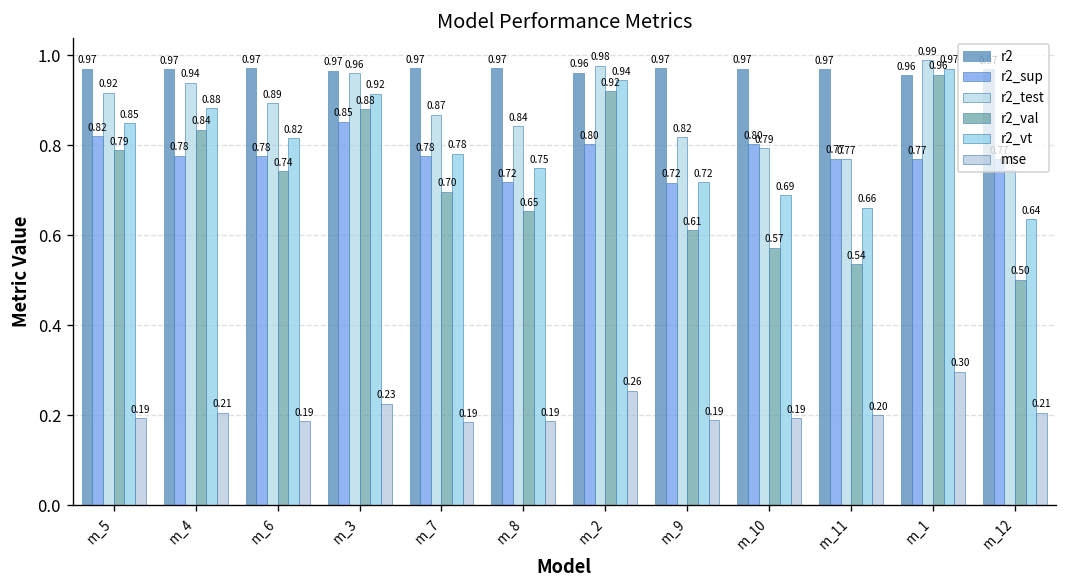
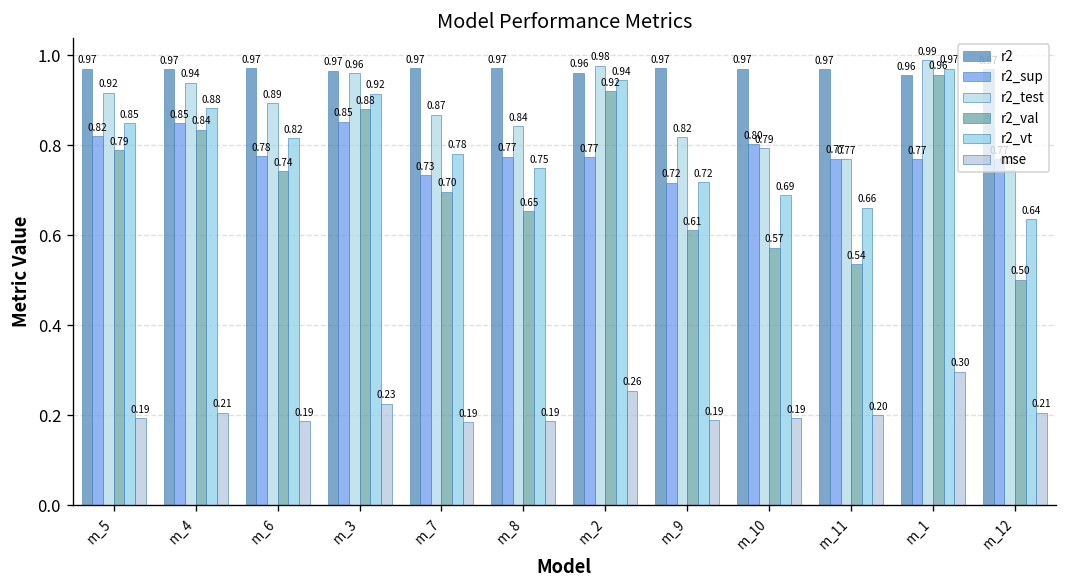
r2_sup, m_4: 0.78 -> 0.85
r2_sup, m_7: 0.78 -> 0.73
r2_sup, m_8: 0.72 -> 0.77
r2_sup, m_2: 0.80 -> 0.77
